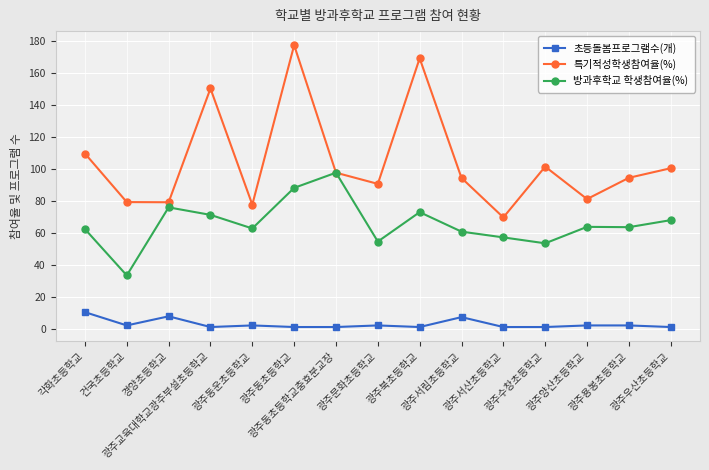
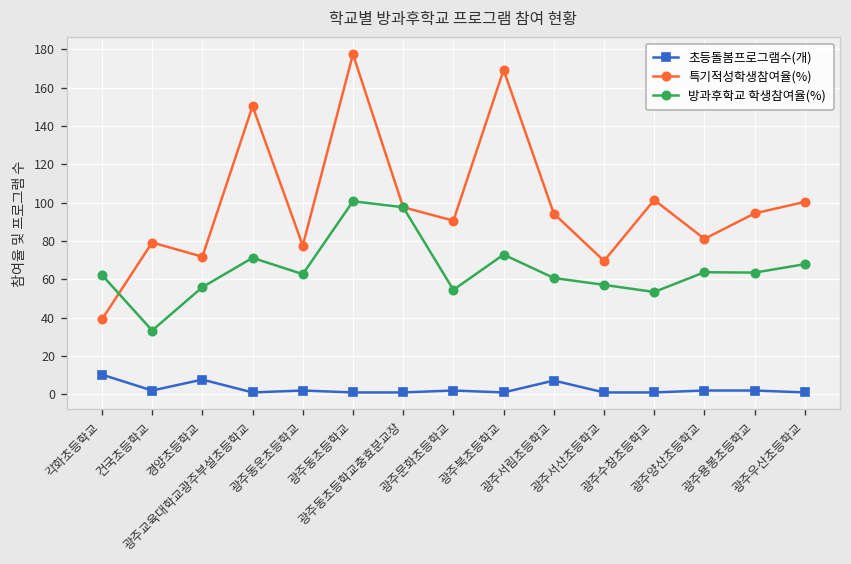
특기적성학생참여율(%), 각화초등학교: 110 -> 39
특기적성학생참여율(%), 경양초등학교: 79 -> 72
방과후학교 학생참여율(%), 경양초등학교: 76 -> 56
방과후학교 학생참여율(%), 광주동초등학교: 88 -> 101
